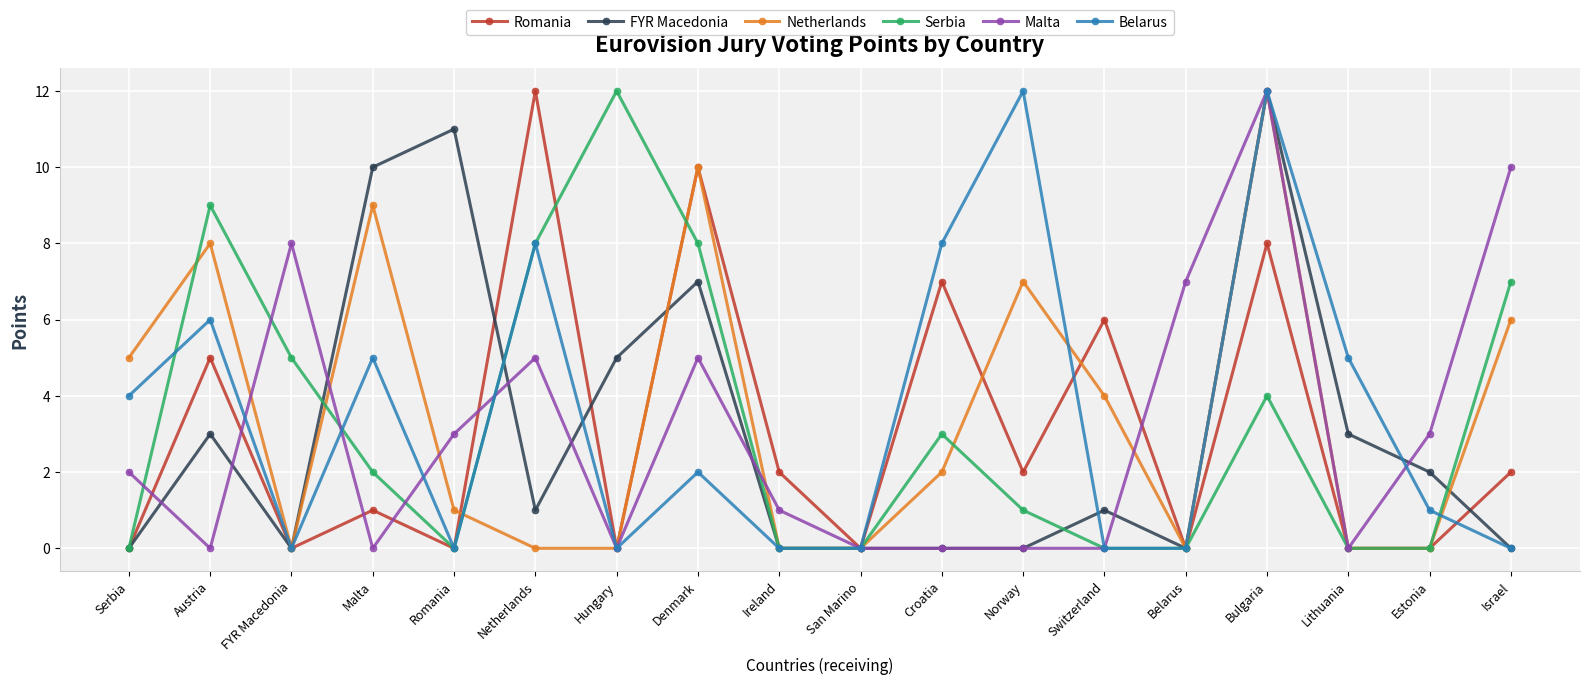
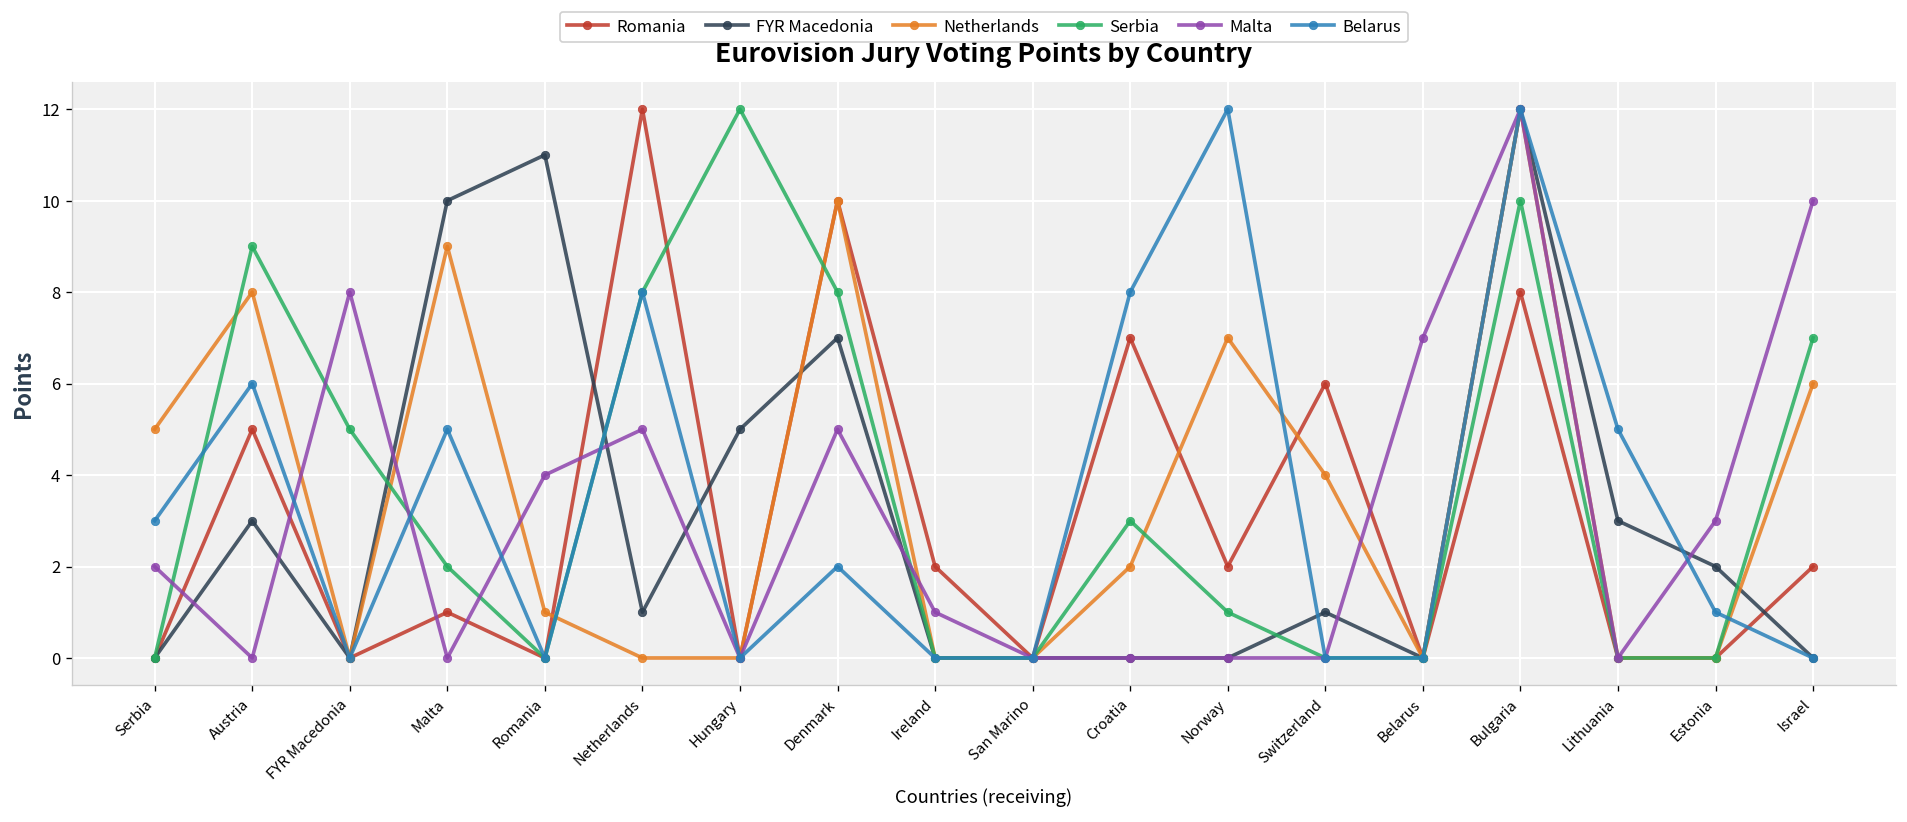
Belarus, Serbia: 4 -> 3
Malta, Romania: 3 -> 4
Serbia, Bulgaria: 4 -> 10
